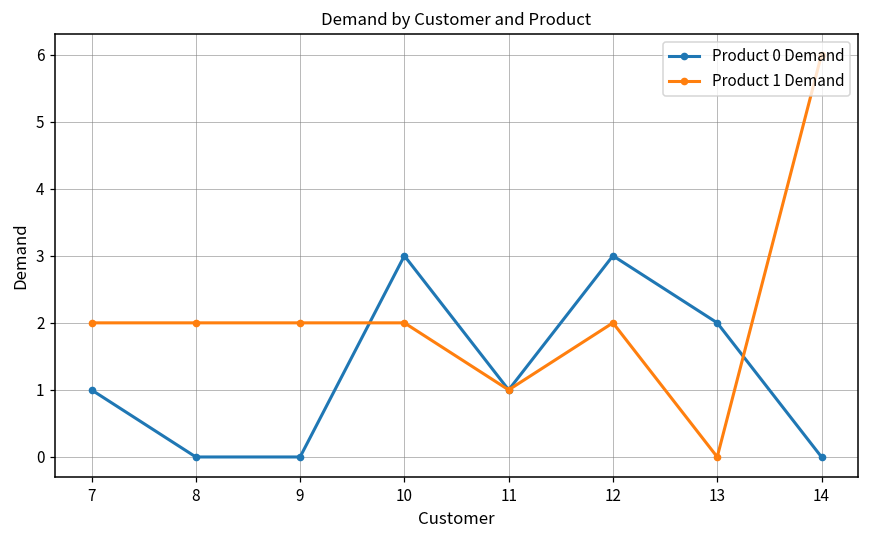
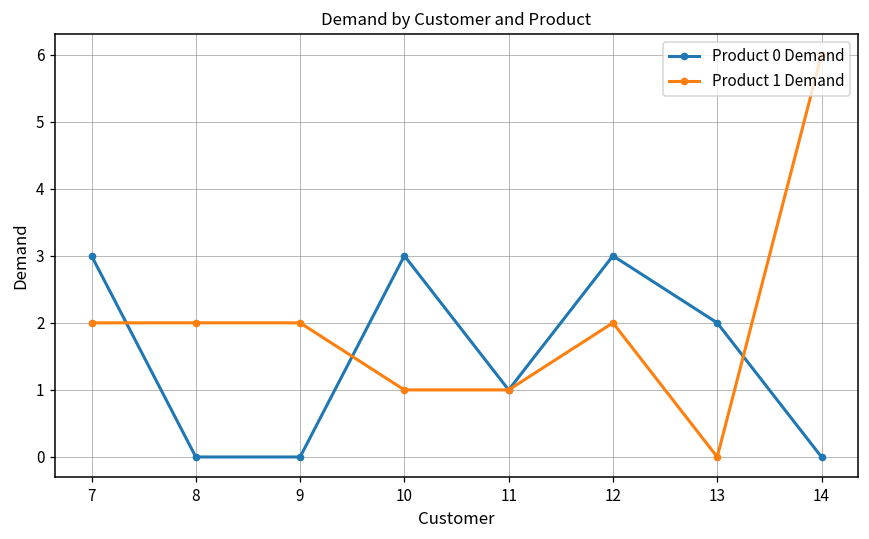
Product 0 Demand, 7: 1 -> 3
Product 1 Demand, 10: 2 -> 1
